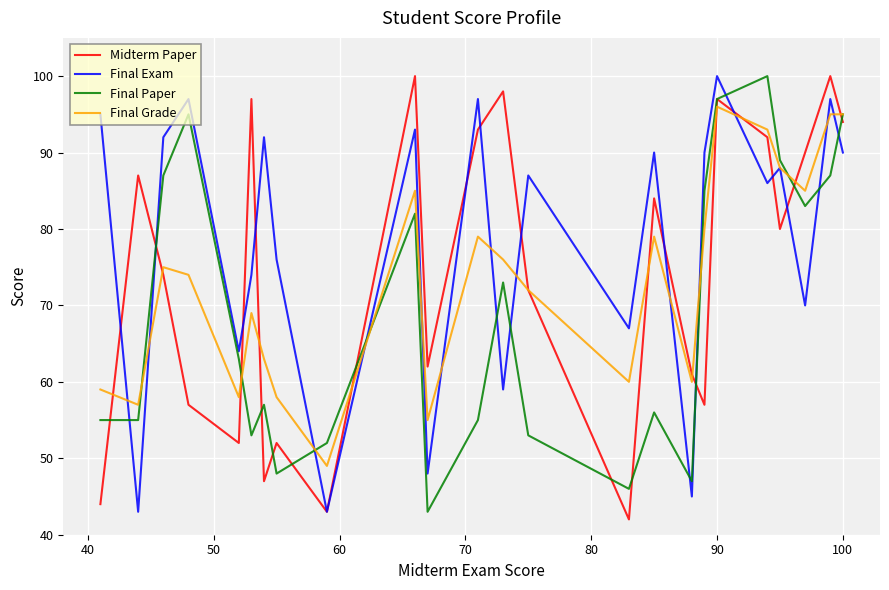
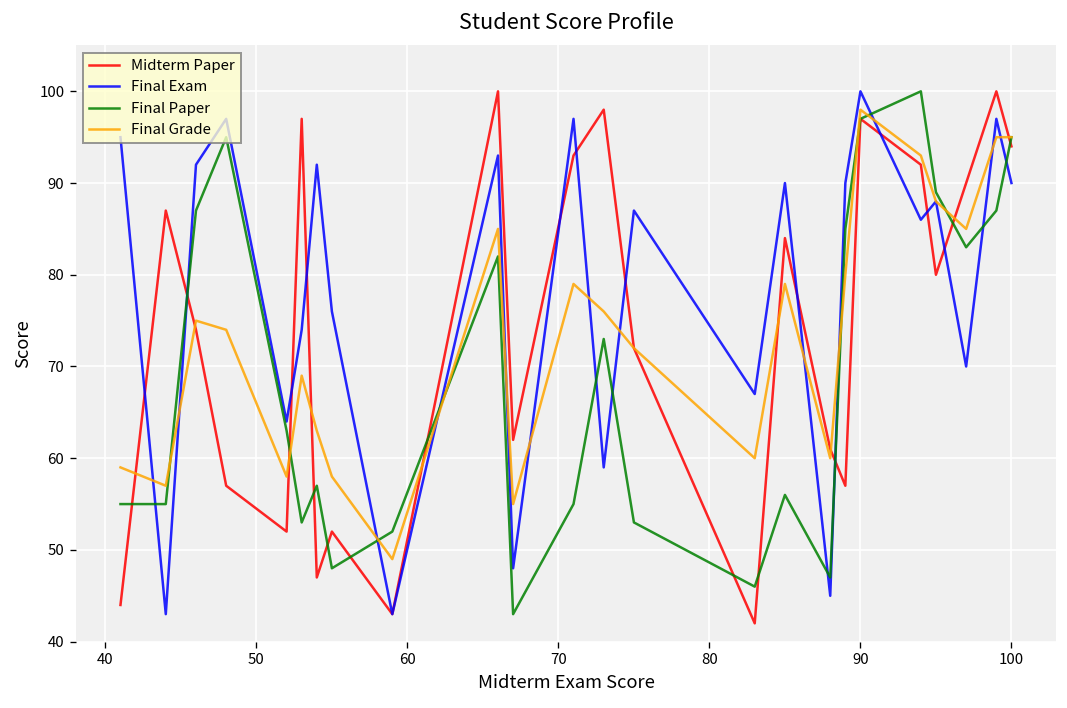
Final Grade, 90: 96 -> 98
